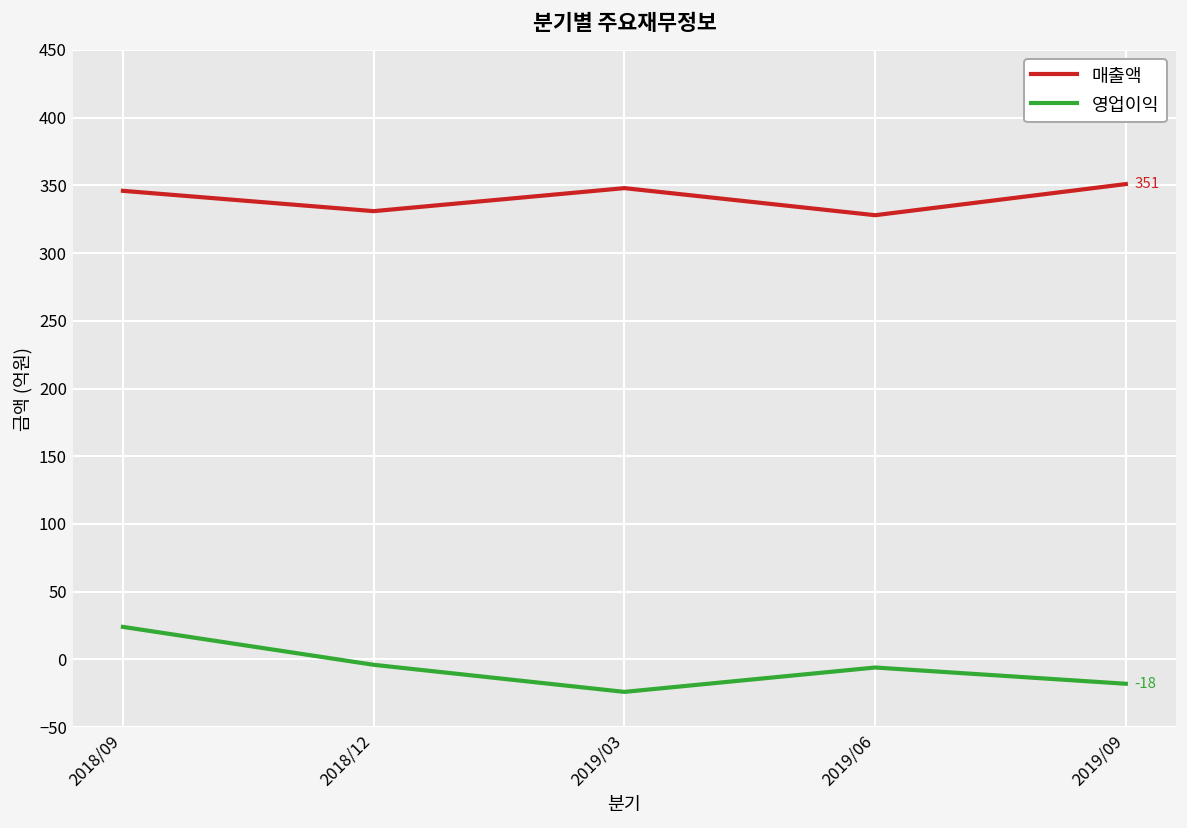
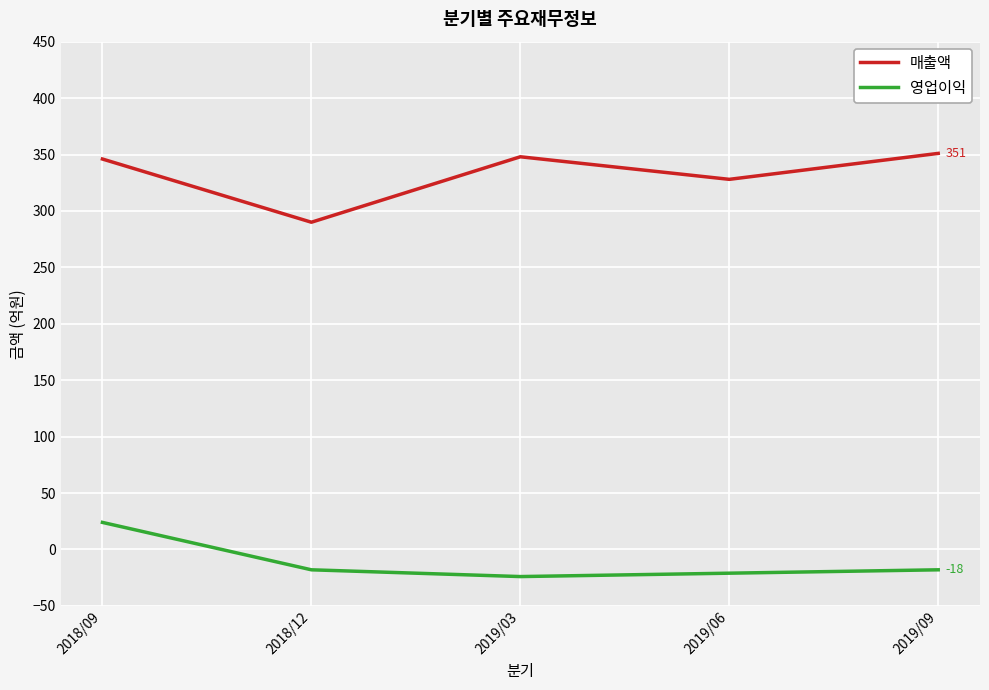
매출액, 2018/12: 331 -> 290
영업이익, 2018/12: -4 -> -18
영업이익, 2019/06: -6 -> -21
